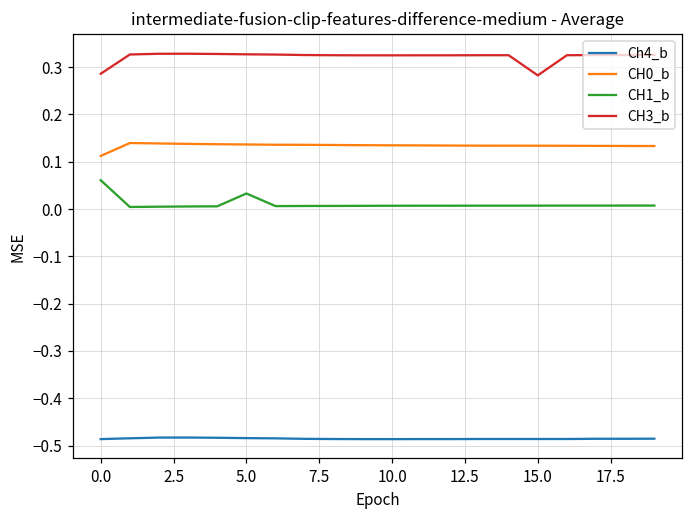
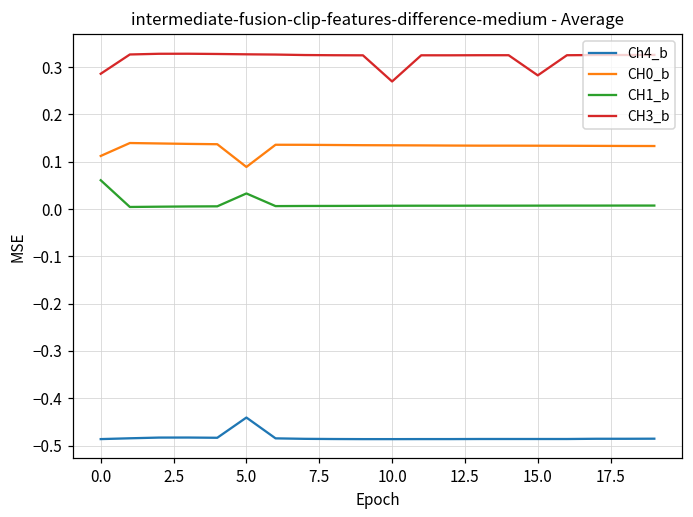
Ch4_b, 5.0: -0.48 -> -0.44
CH0_b, 5.0: 0.14 -> 0.09
CH3_b, 10.0: 0.32 -> 0.27
